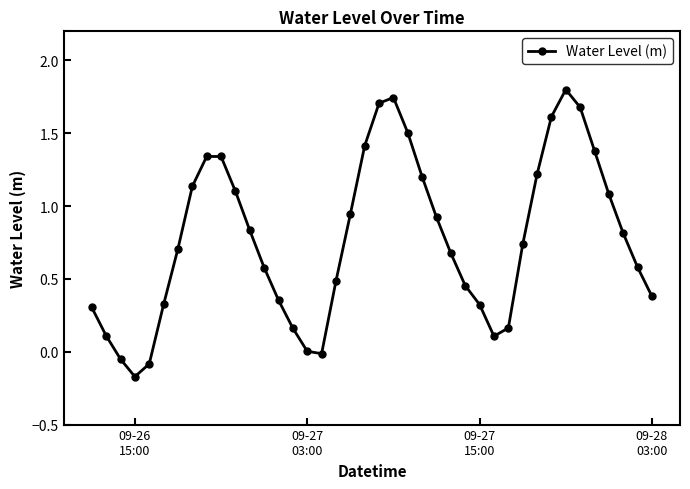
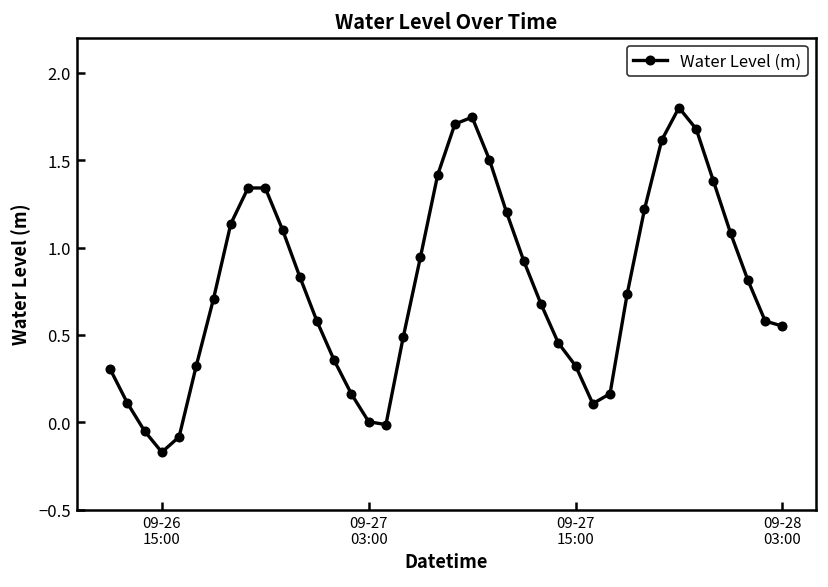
09-28 03:00: 0.38 -> 0.55
